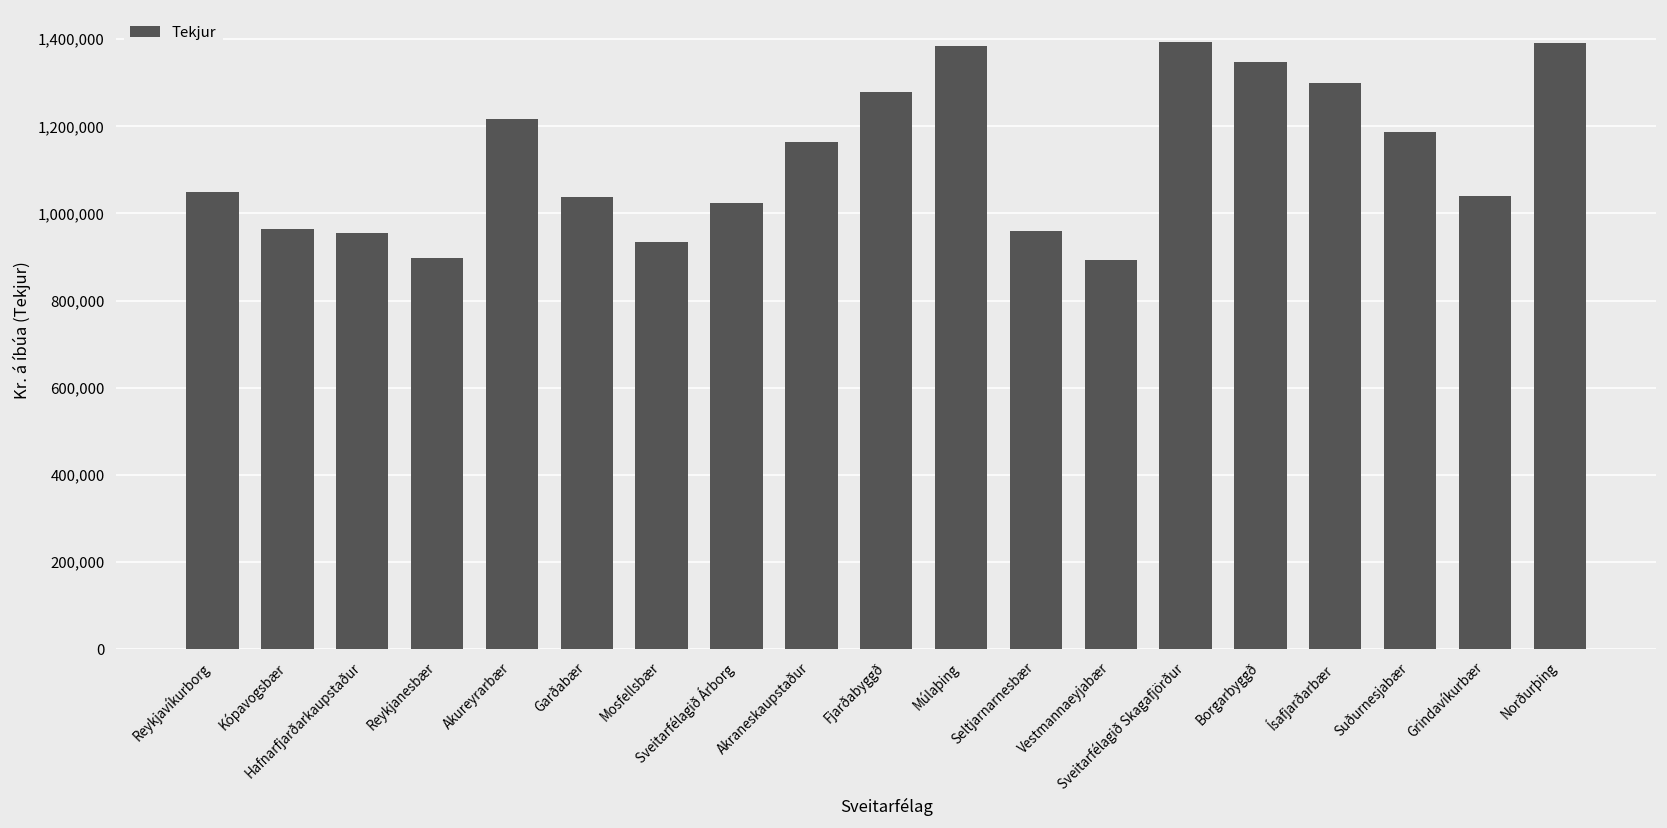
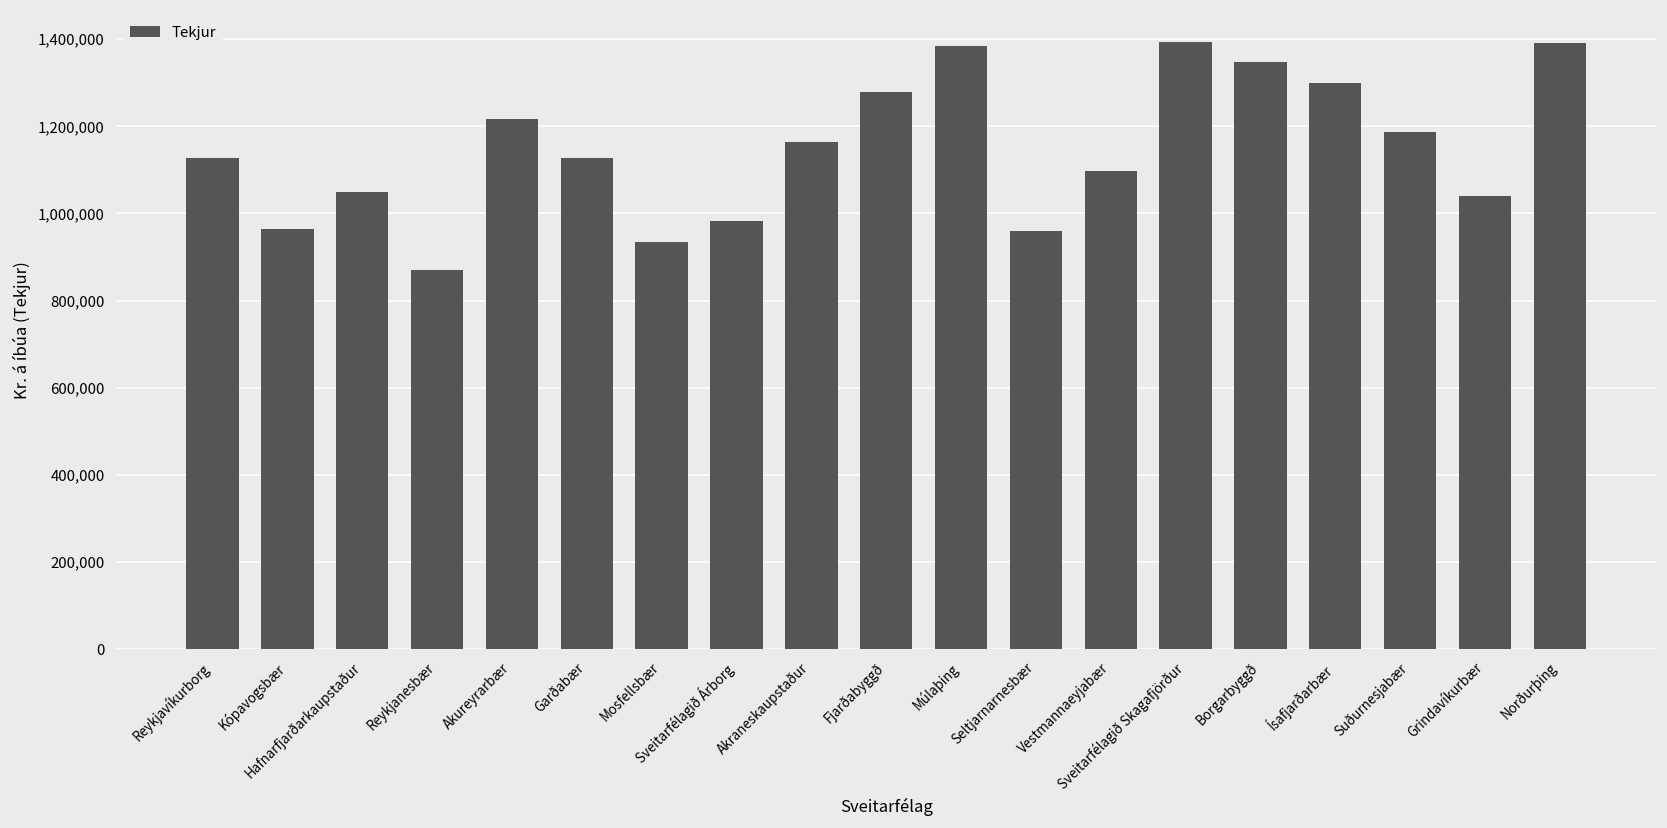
Reykjavíkurborg: 1,050,000 -> 1,130,000
Hafnarfjarðarkaupstaður: 960,000 -> 1,050,000
Reykjanesbær: 900,000 -> 870,000
Garðabær: 1,040,000 -> 1,130,000
Sveitarfélagið Árborg: 1,020,000 -> 980,000
Vestmannaeyjabær: 890,000 -> 1,100,000
